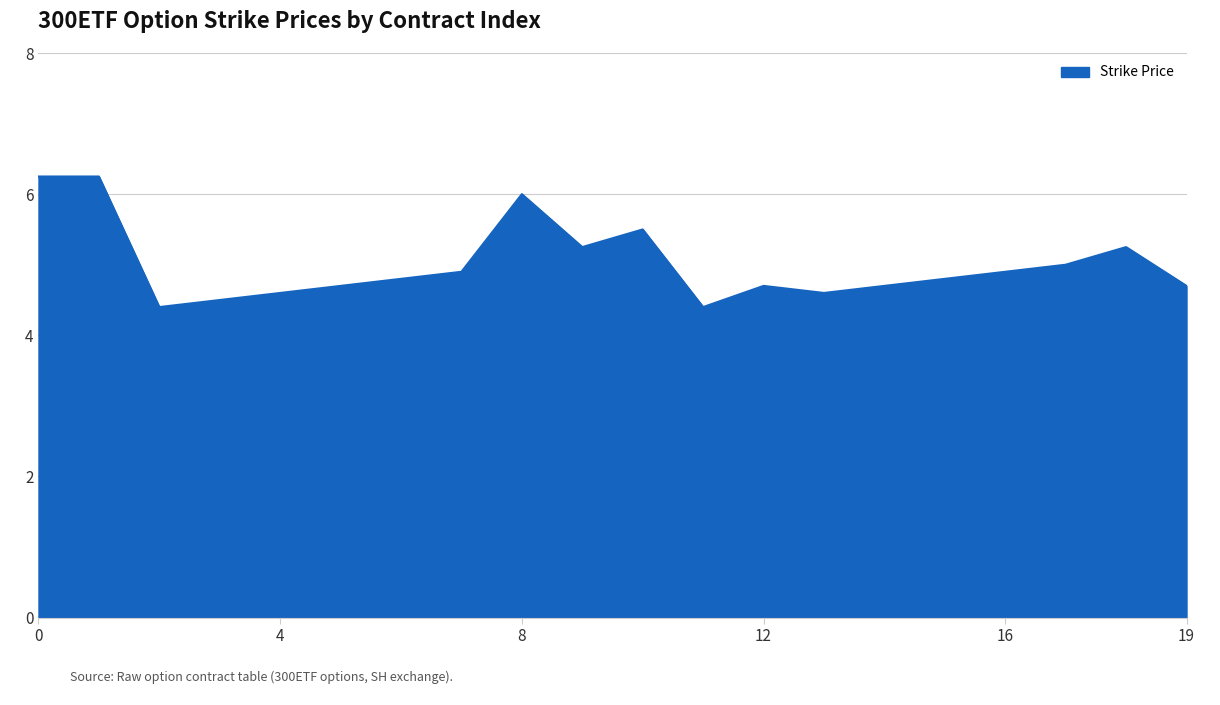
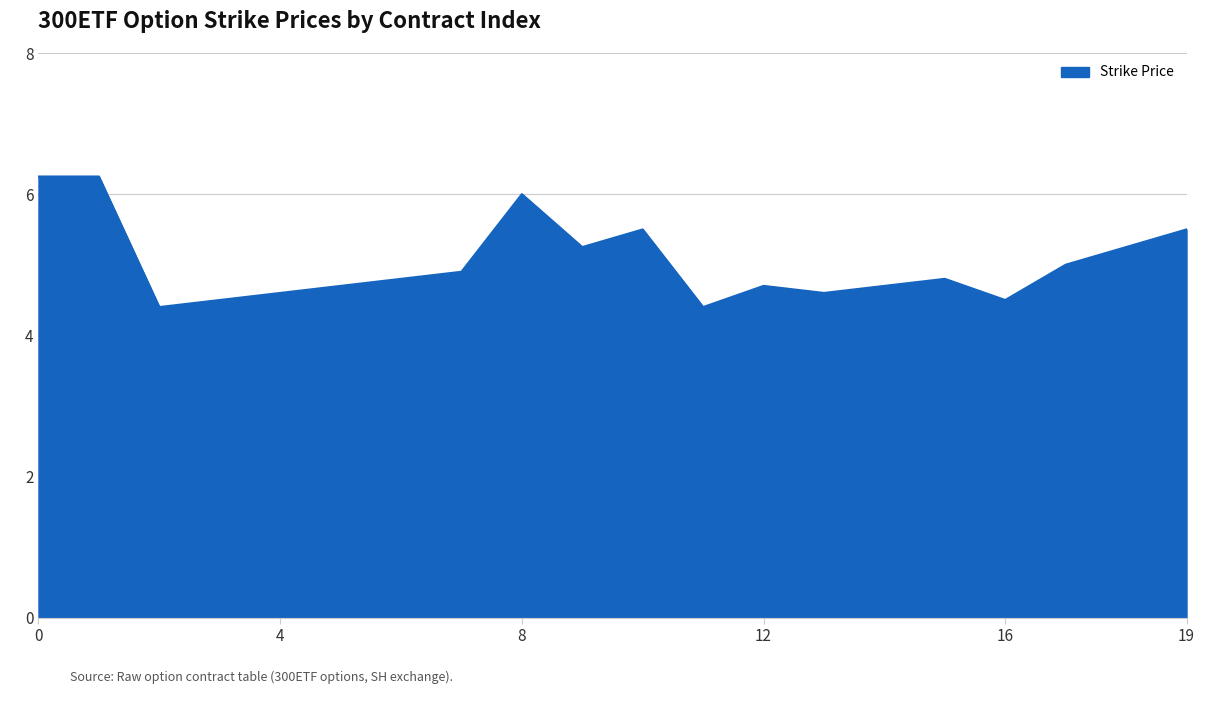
16: 4.9 -> 4.5
19: 4.7 -> 5.5
